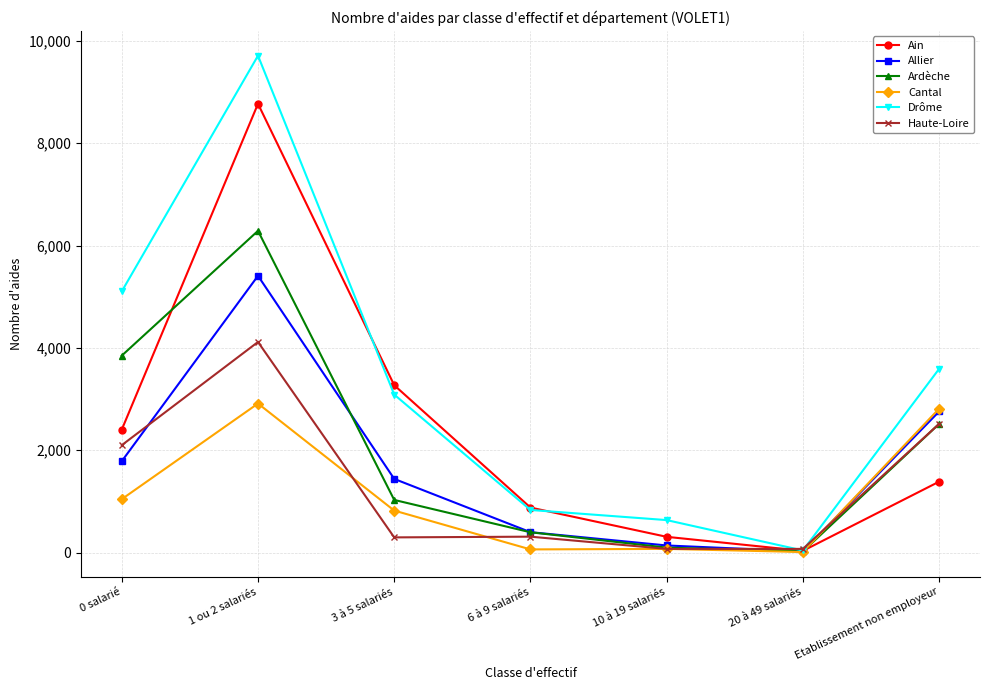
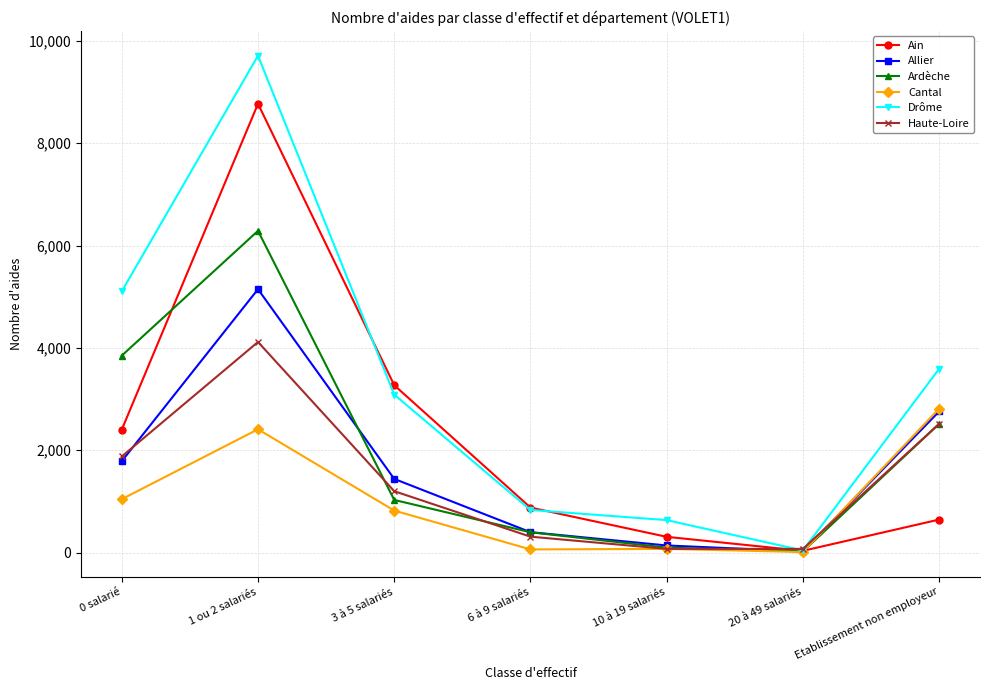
Haute-Loire, 0 salarié: 2,100 -> 1,900
Allier, 1 ou 2 salariés: 5,400 -> 5,100
Cantal, 1 ou 2 salariés: 2,900 -> 2,400
Haute-Loire, 3 à 5 salariés: 300 -> 1,200
Ain, Etablissement non employeur: 1,400 -> 600
